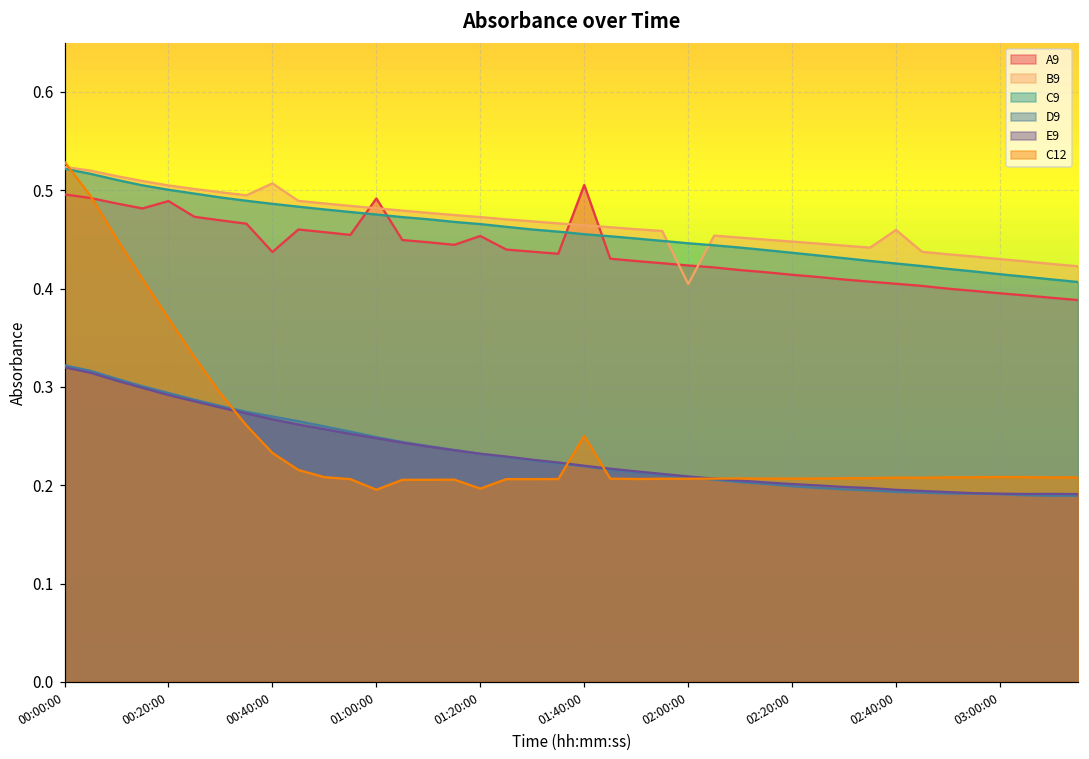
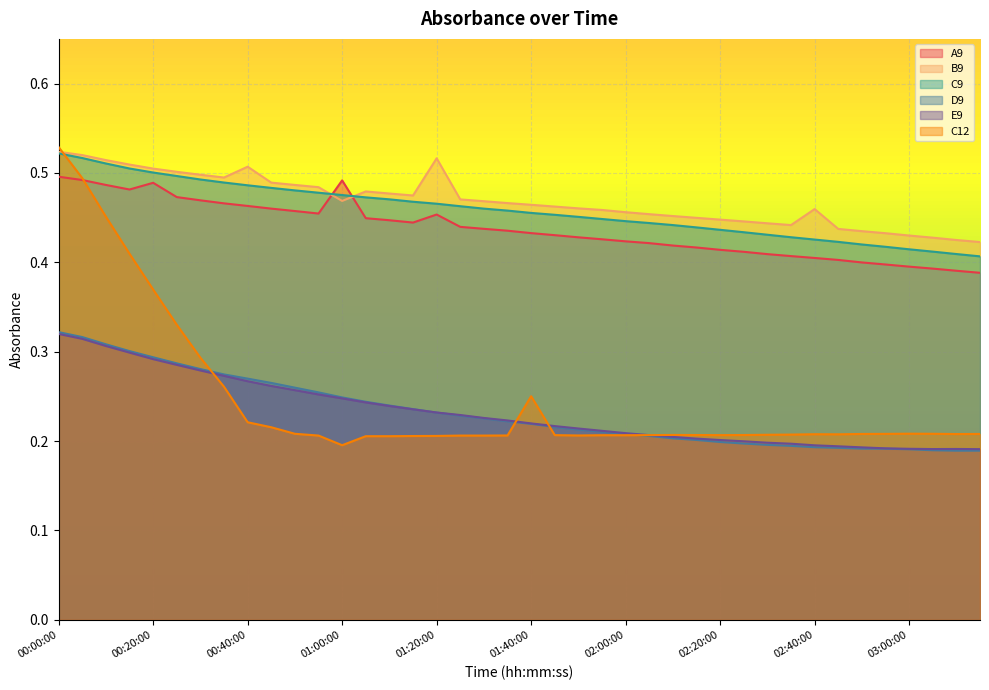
A9, 00:40:00: 0.44 -> 0.46
C12, 00:40:00: 0.23 -> 0.22
B9, 01:00:00: 0.48 -> 0.47
B9, 01:20:00: 0.47 -> 0.52
C12, 01:20:00: 0.20 -> 0.21
A9, 01:40:00: 0.51 -> 0.43
B9, 02:00:00: 0.40 -> 0.46
